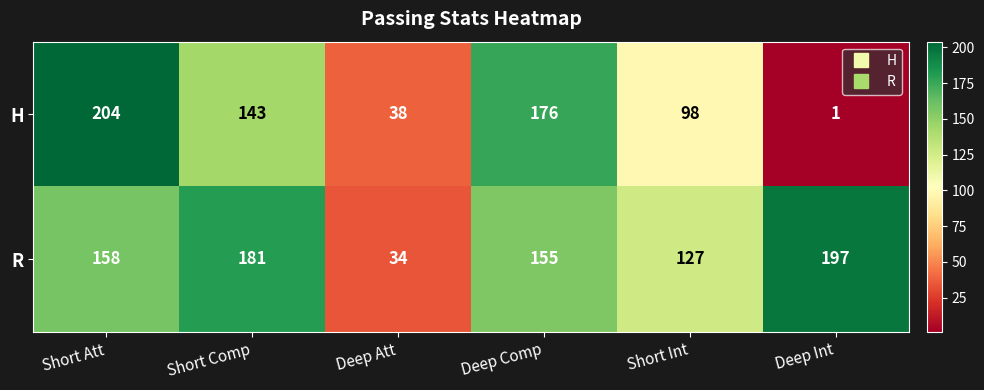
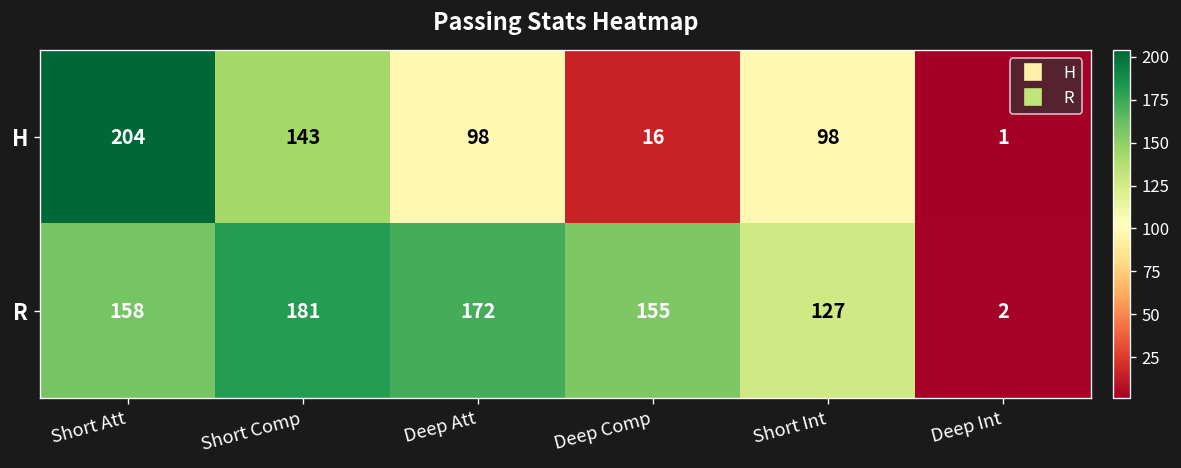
H, Deep Att: 38 -> 98
H, Deep Comp: 176 -> 16
R, Deep Att: 34 -> 172
R, Deep Int: 197 -> 2
